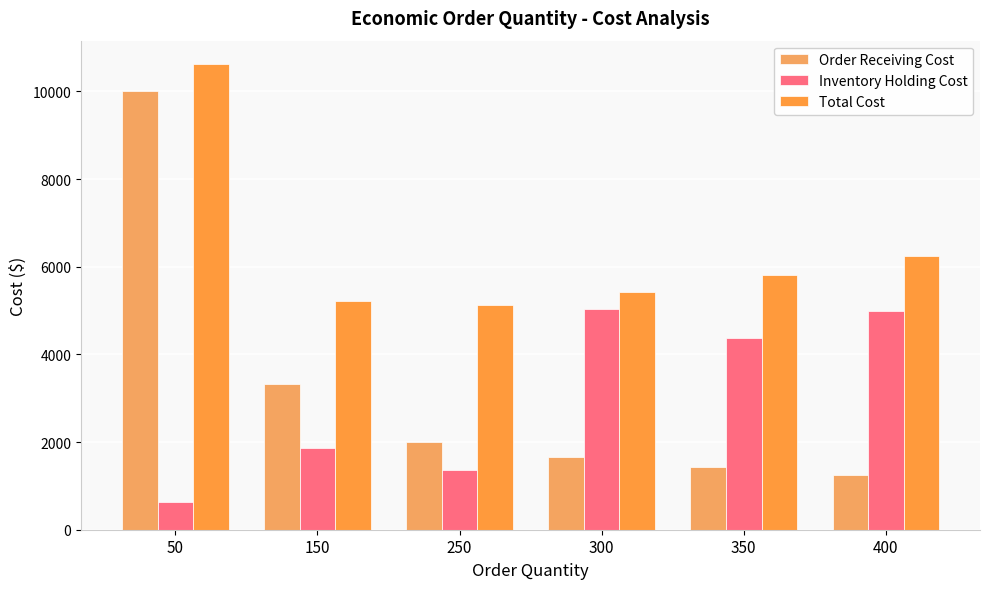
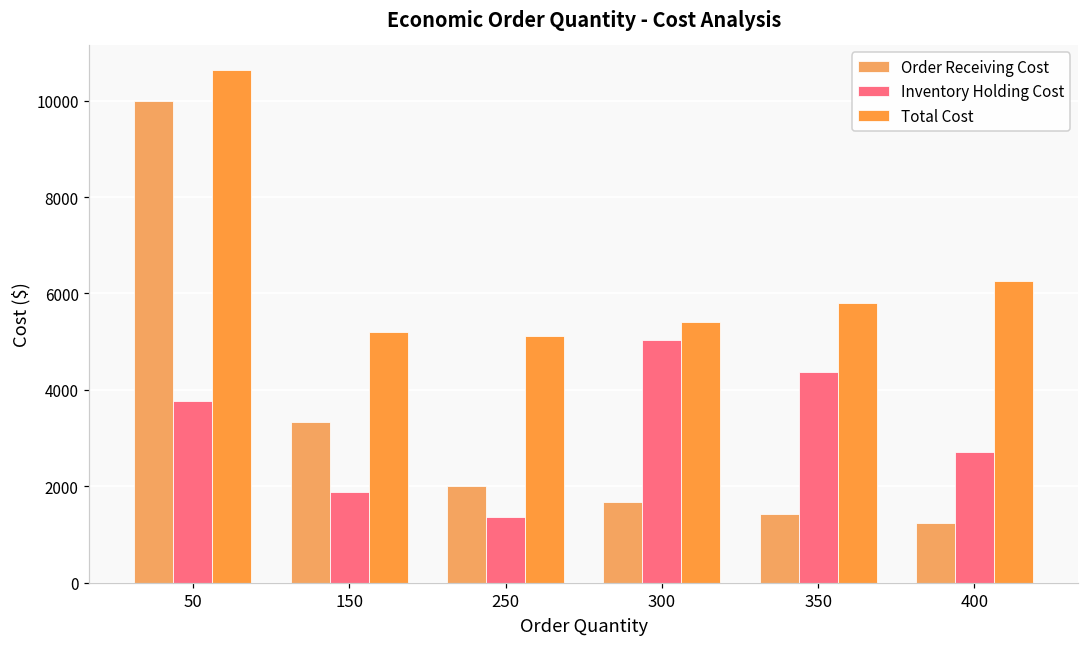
Inventory Holding Cost, 50: 600 -> 3800
Inventory Holding Cost, 400: 5000 -> 2700
